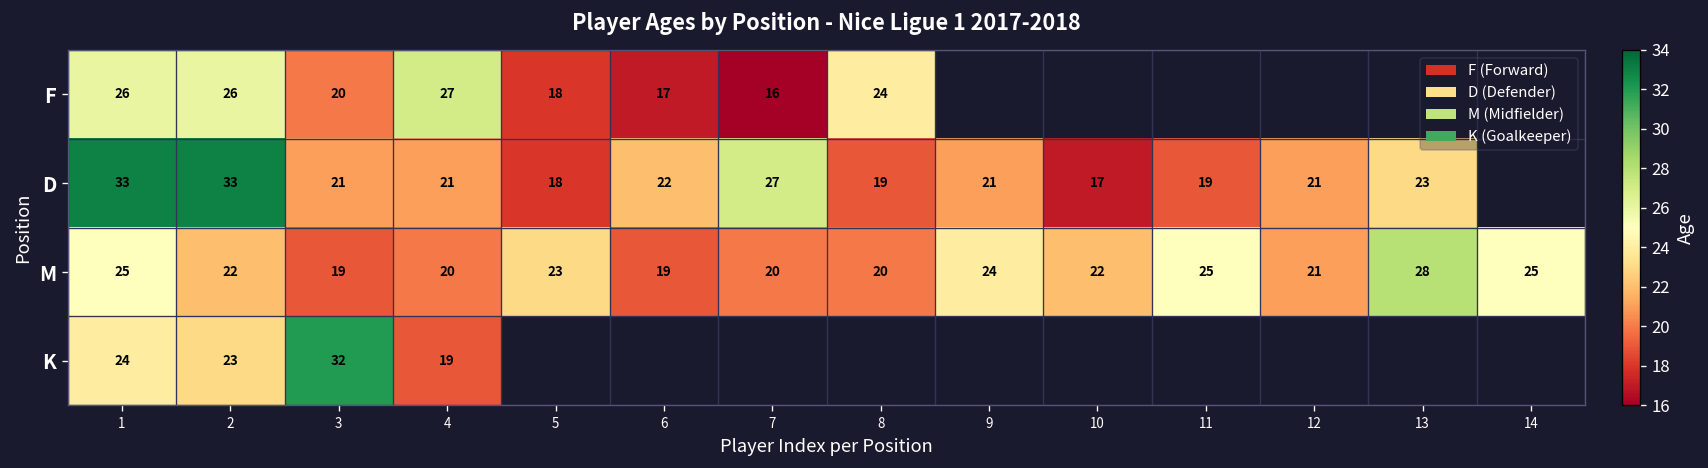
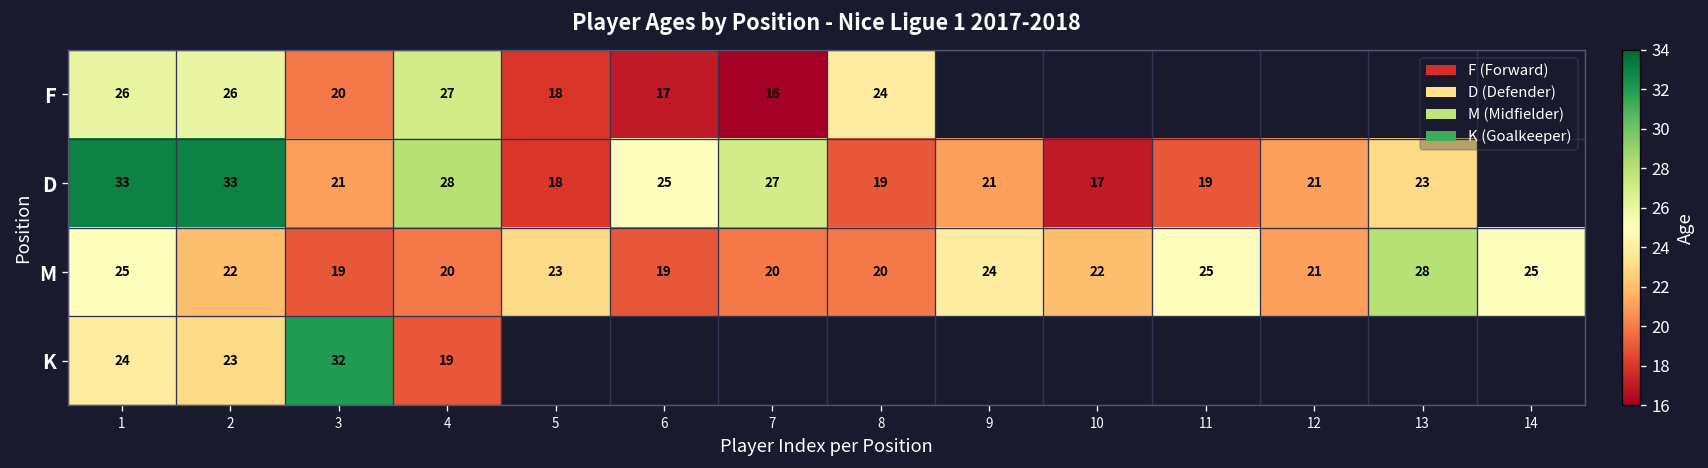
D, 4: 21 -> 28
D, 6: 22 -> 25
